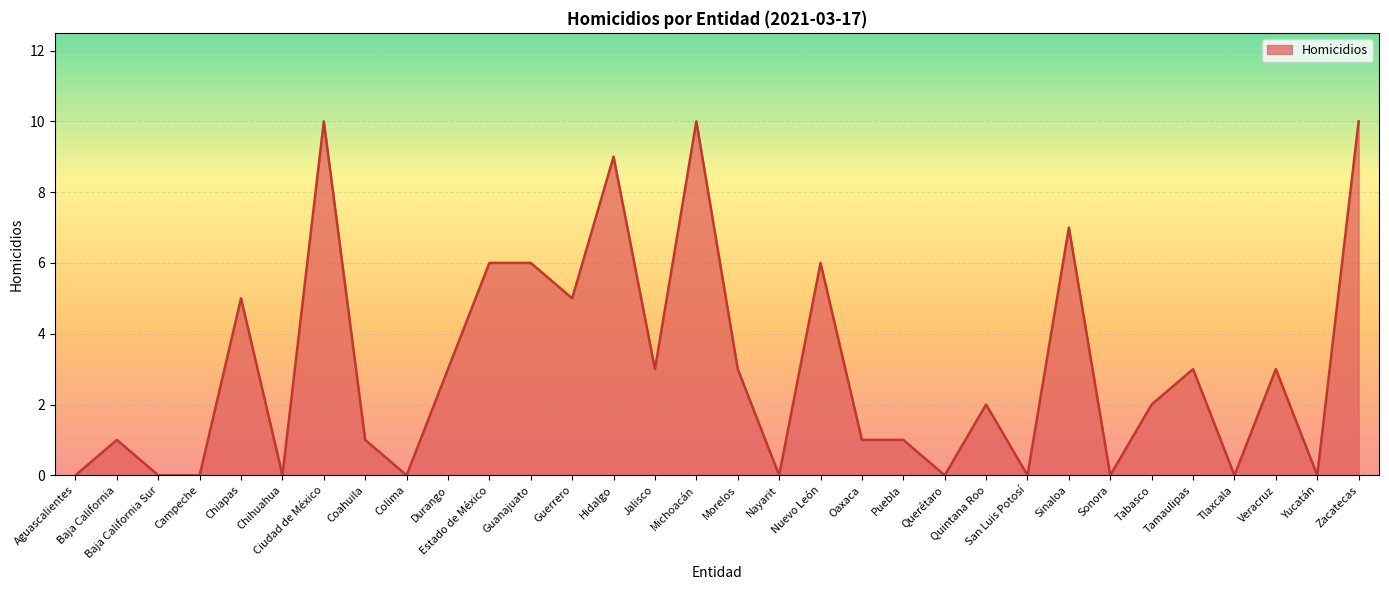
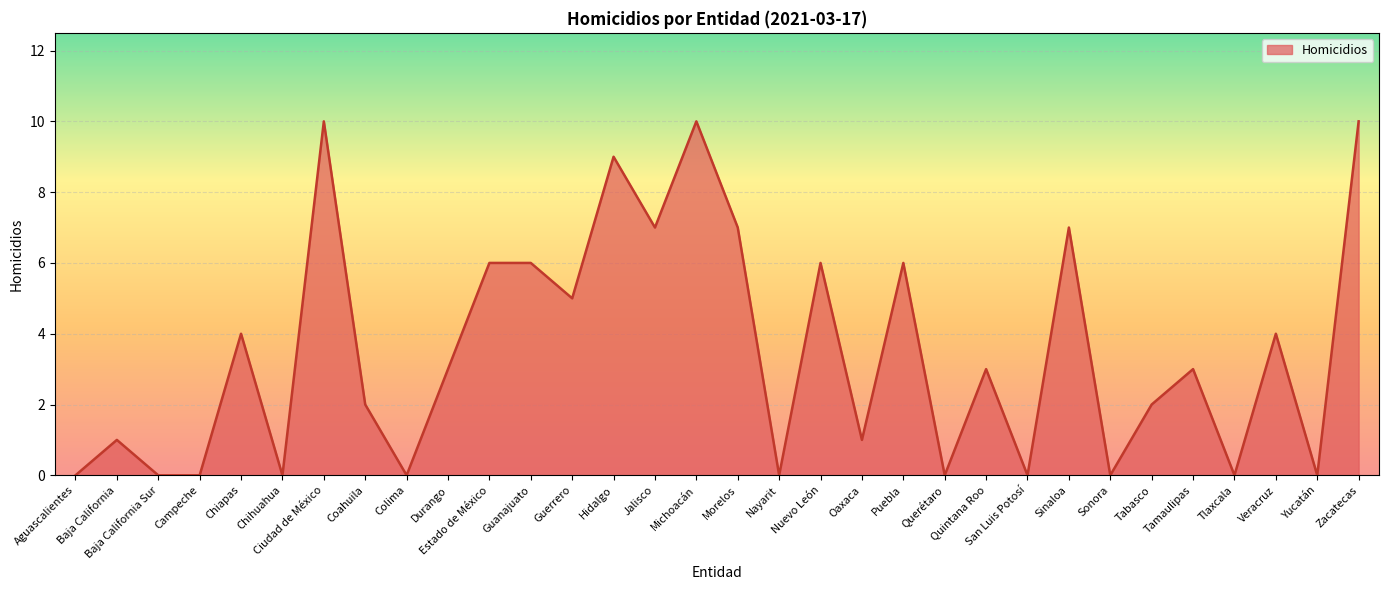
Chiapas: 5 -> 4
Coahuila: 1 -> 2
Jalisco: 3 -> 7
Morelos: 3 -> 7
Puebla: 1 -> 6
Quintana Roo: 2 -> 3
Veracruz: 3 -> 4
